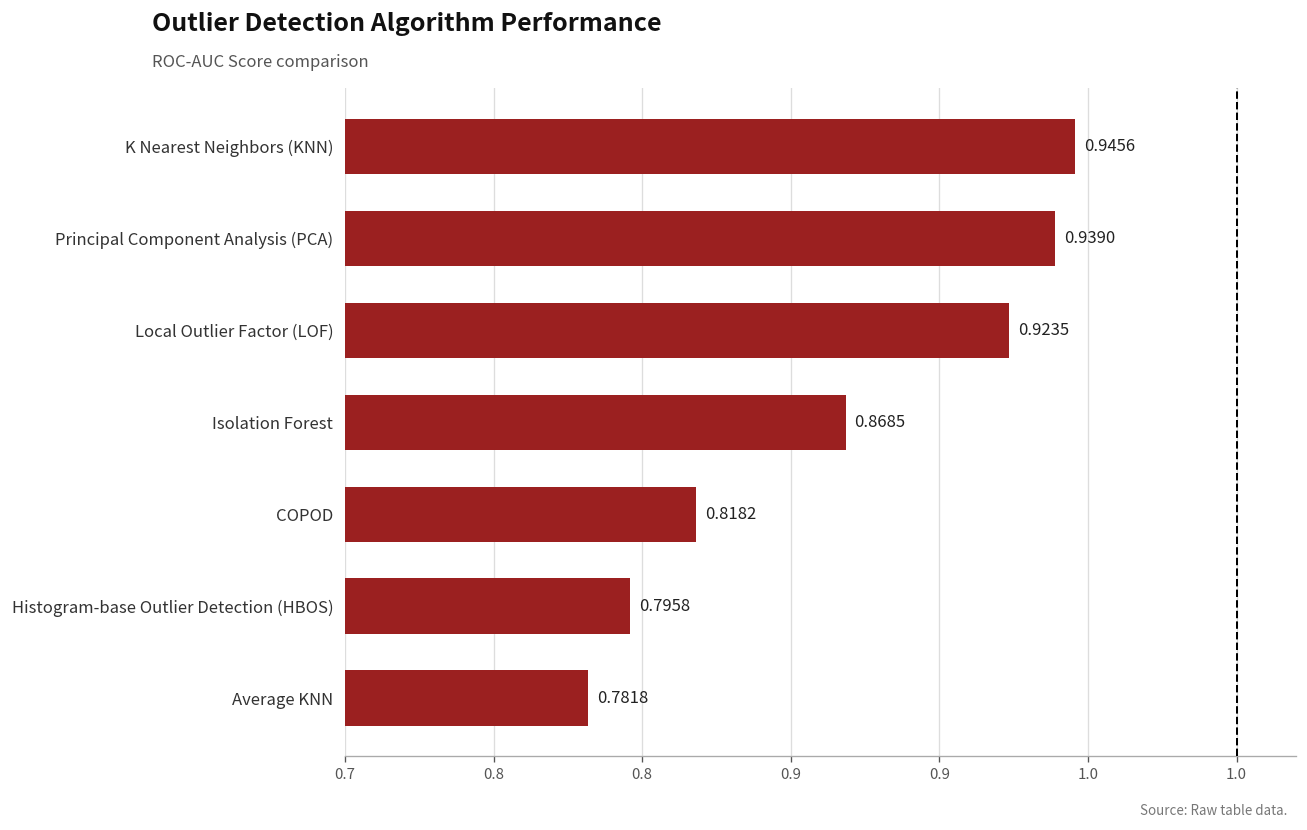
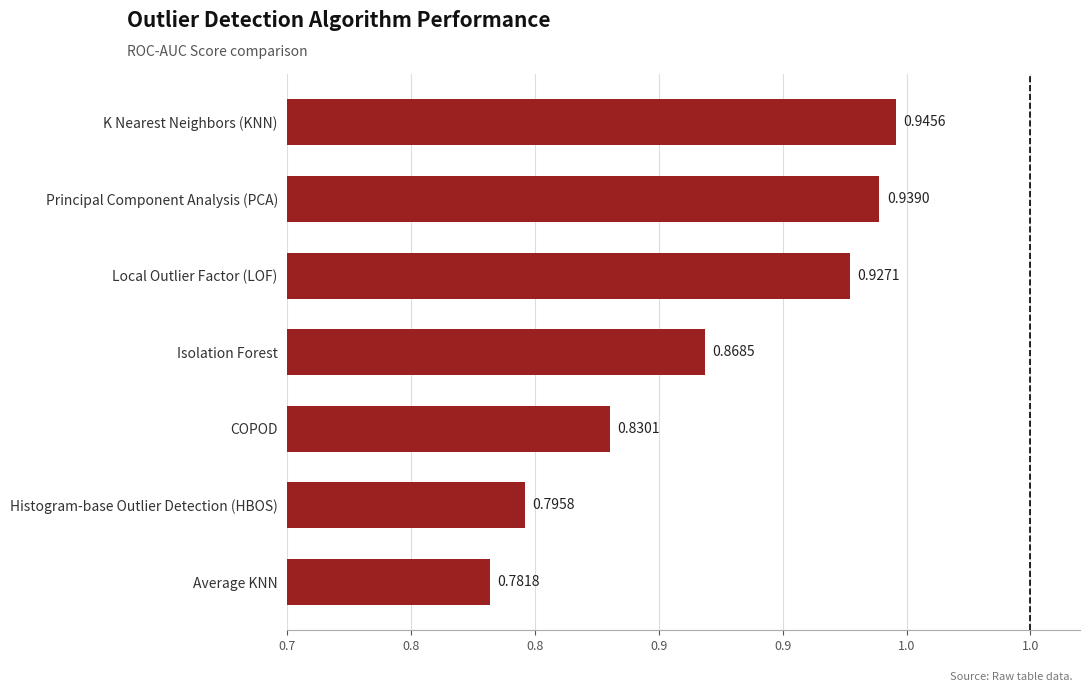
Local Outlier Factor (LOF): 0.9235 -> 0.9271
COPOD: 0.8182 -> 0.8301
